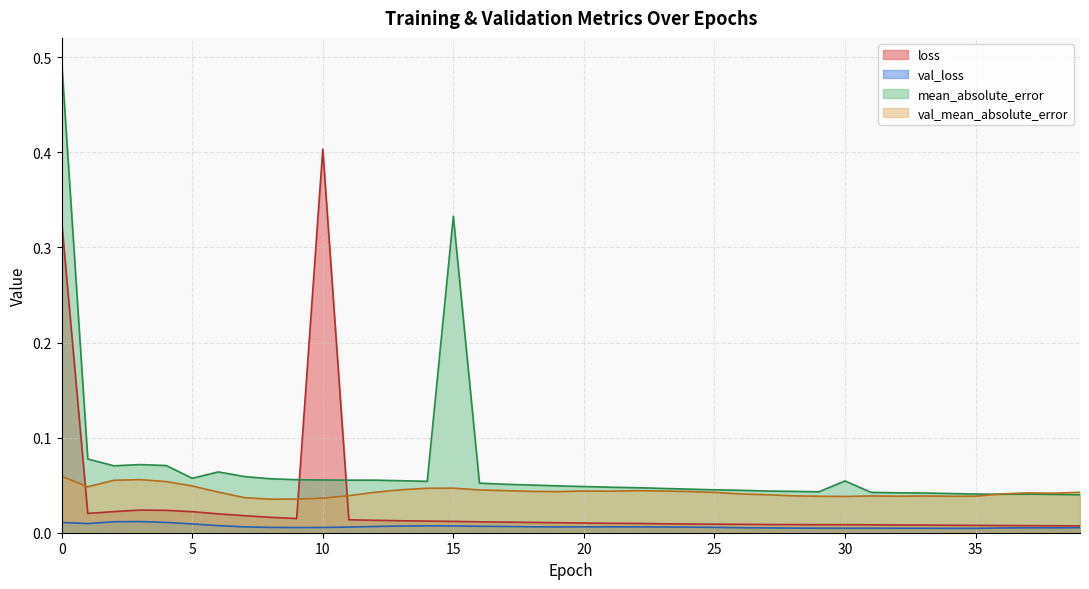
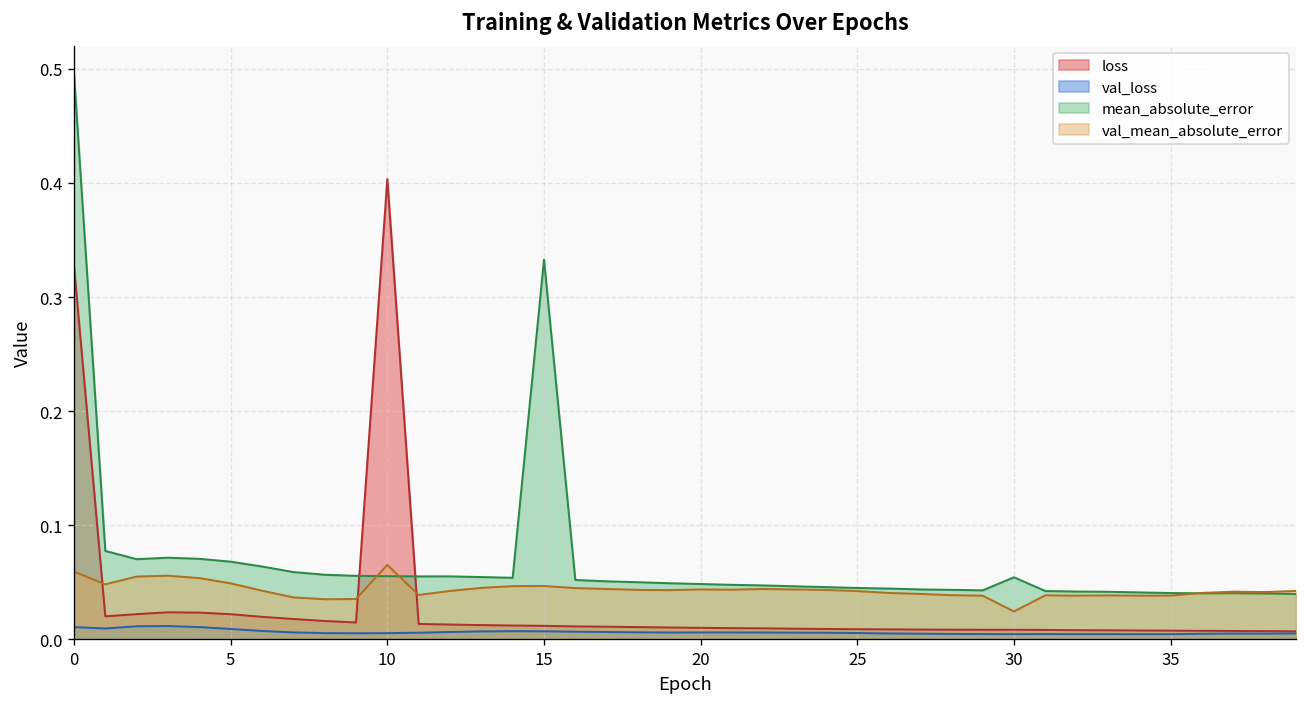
mean_absolute_error, 5: 0.06 -> 0.07
val_mean_absolute_error, 10: 0.04 -> 0.07
val_mean_absolute_error, 30: 0.04 -> 0.02
